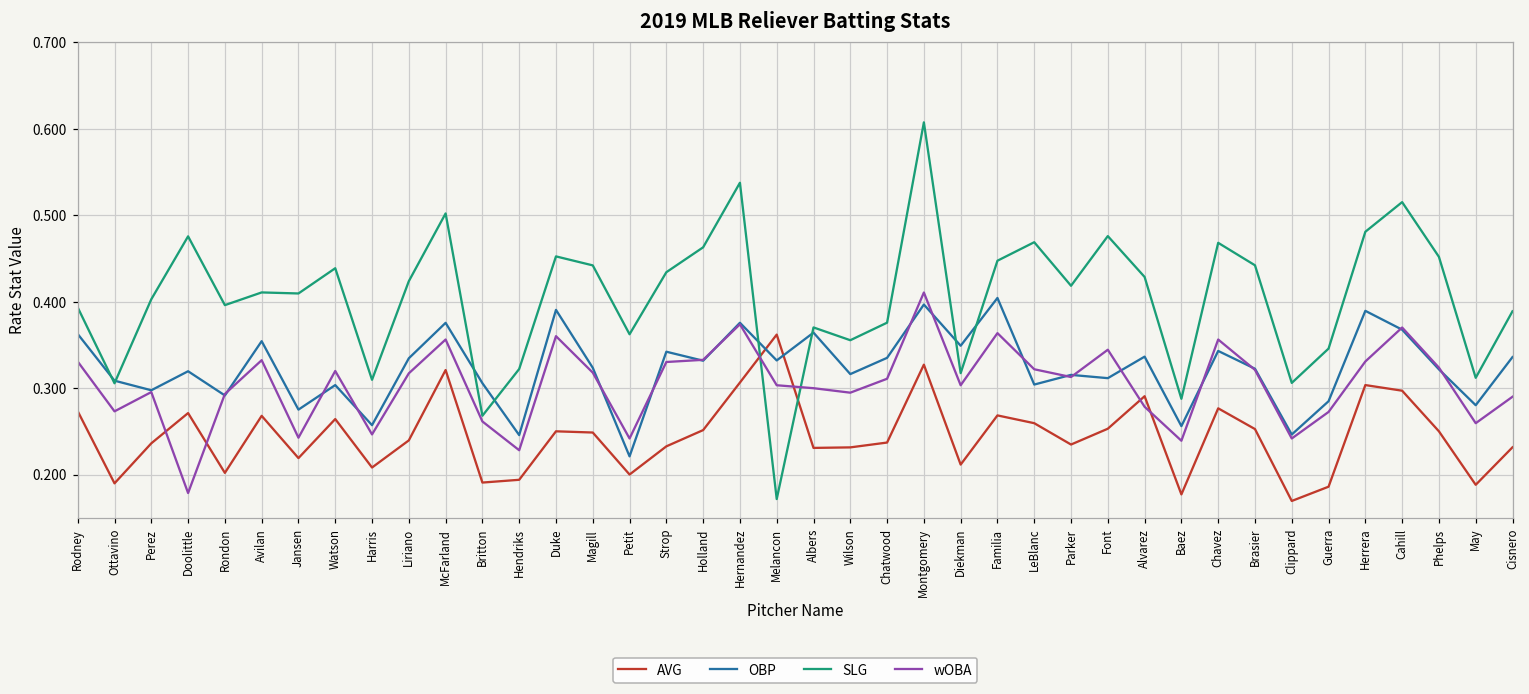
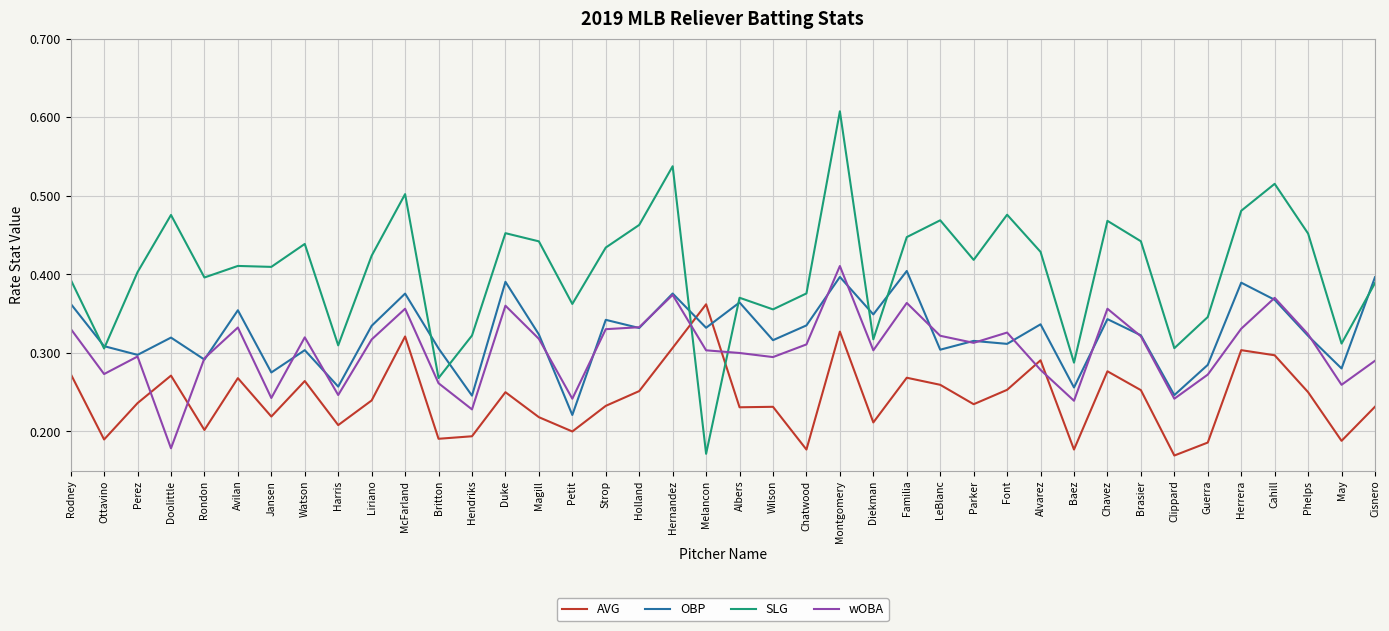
AVG, Magill: 0.25 -> 0.22
AVG, Chatwood: 0.24 -> 0.18
wOBA, Font: 0.34 -> 0.33
OBP, Cisnero: 0.34 -> 0.40
